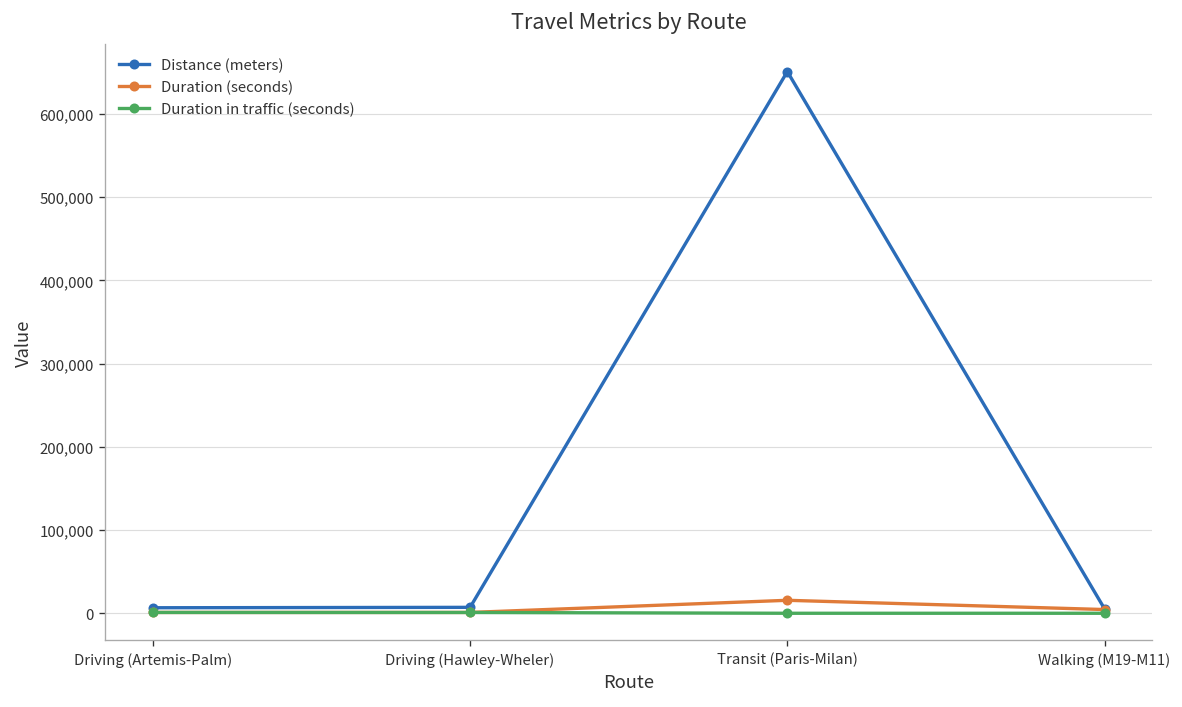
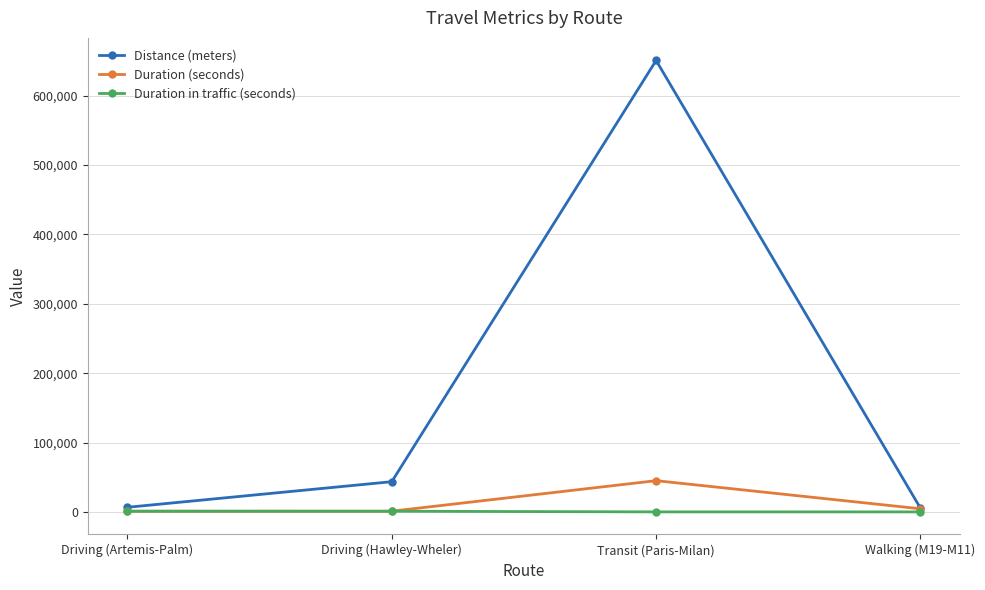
Distance (meters), Driving (Hawley-Wheler): 10,000 -> 40,000
Duration (seconds), Transit (Paris-Milan): 20,000 -> 50,000
